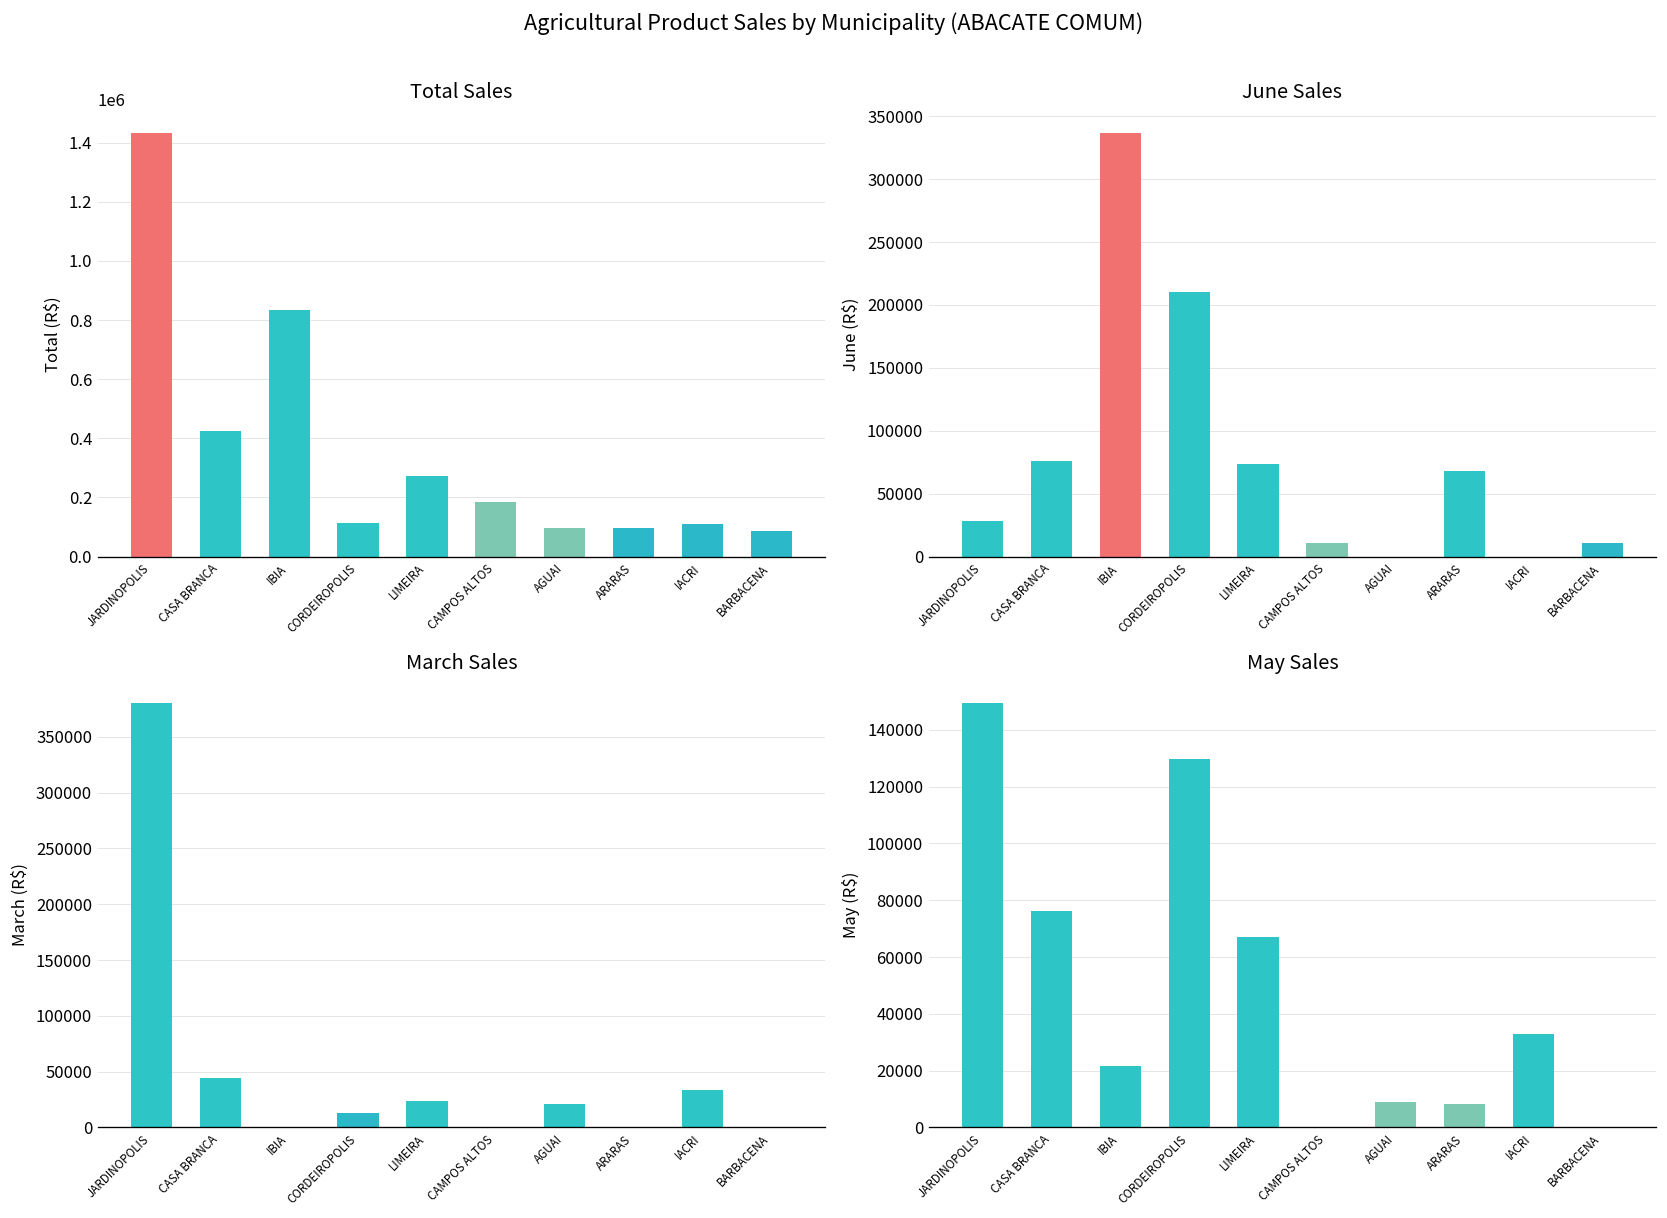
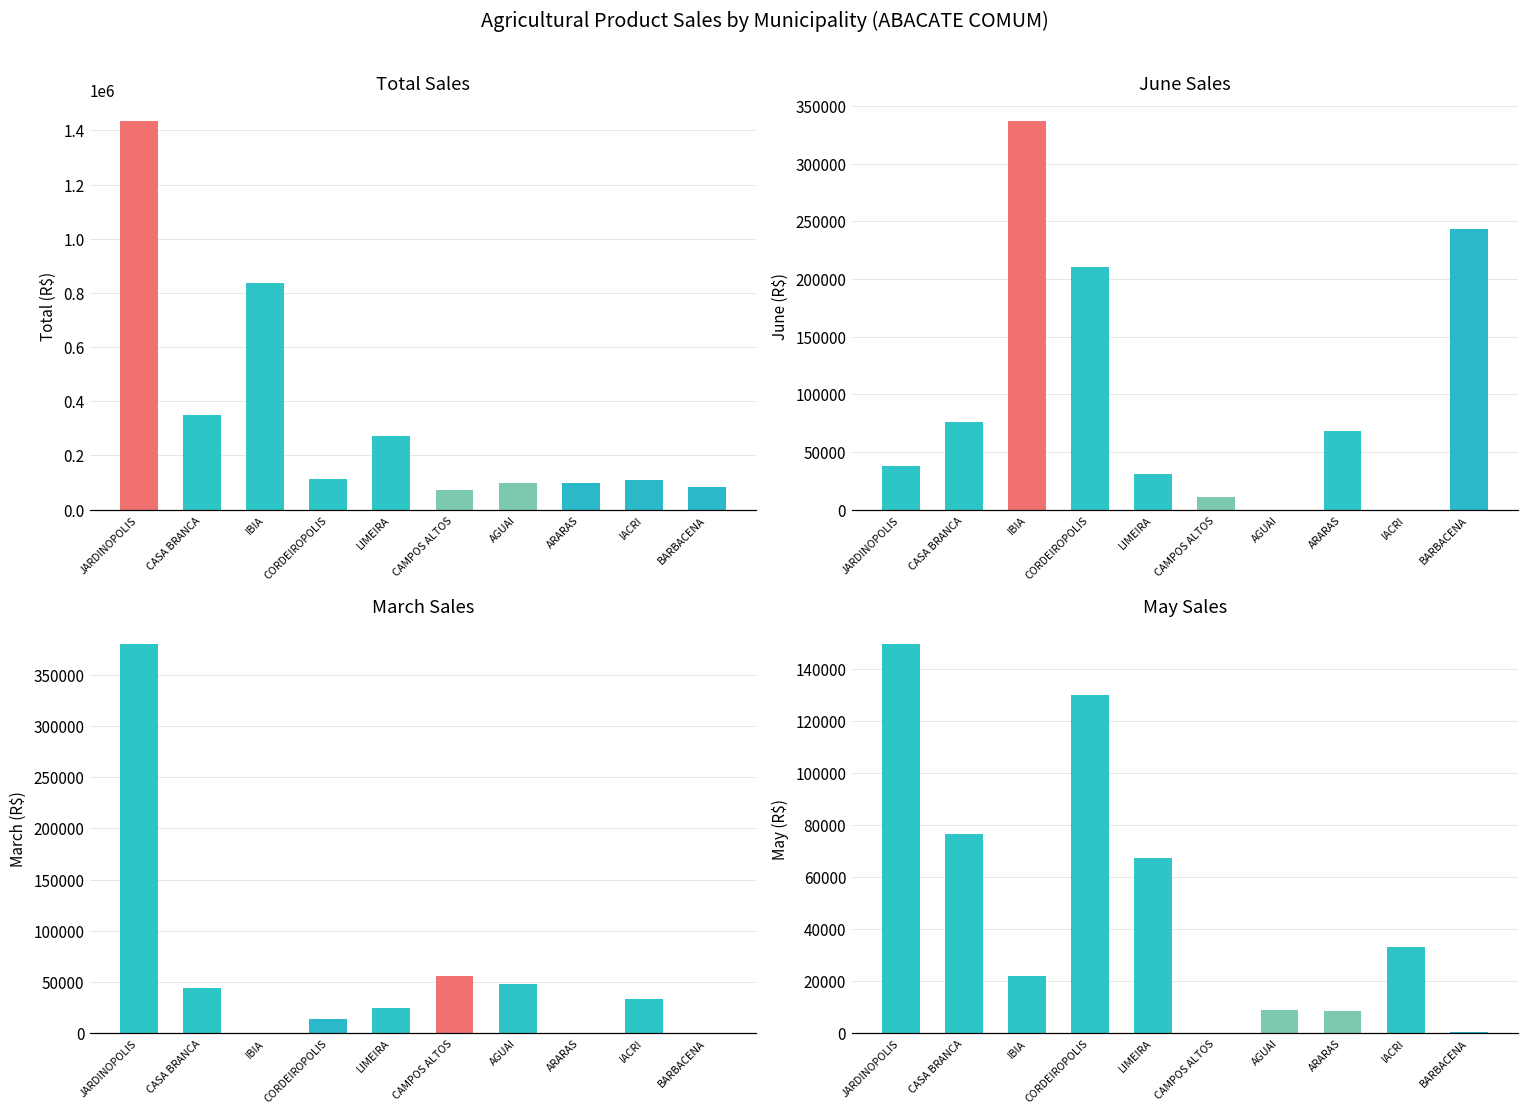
Total Sales, CASA BRANCA: 430000 -> 350000
Total Sales, CAMPOS ALTOS: 180000 -> 70000
June Sales, JARDINOPOLIS: 28000 -> 38000
June Sales, LIMEIRA: 74000 -> 31000
June Sales, BARBACENA: 11000 -> 243000
March Sales, CAMPOS ALTOS: 0 -> 60000
March Sales, AGUAI: 20000 -> 50000
